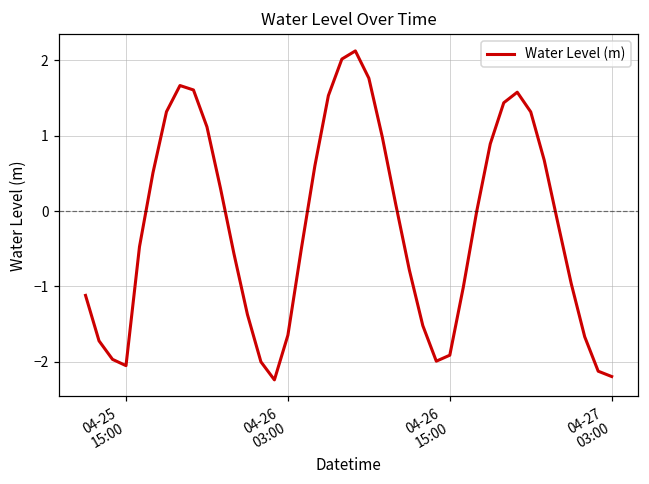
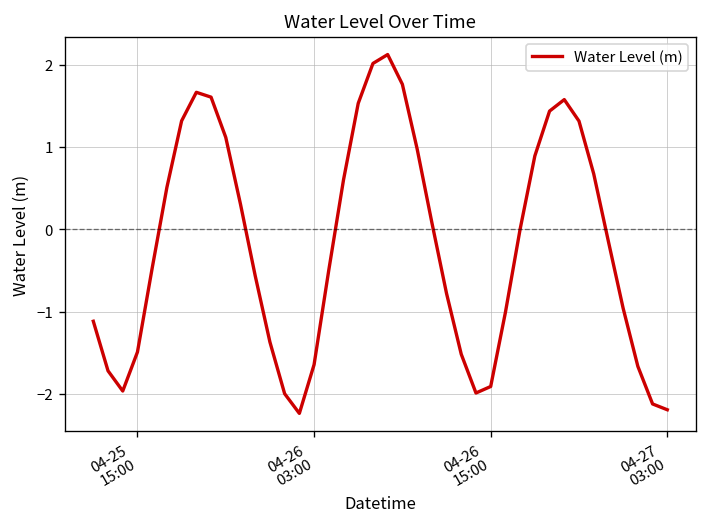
04-25 15:00: -2.0 -> -1.5
